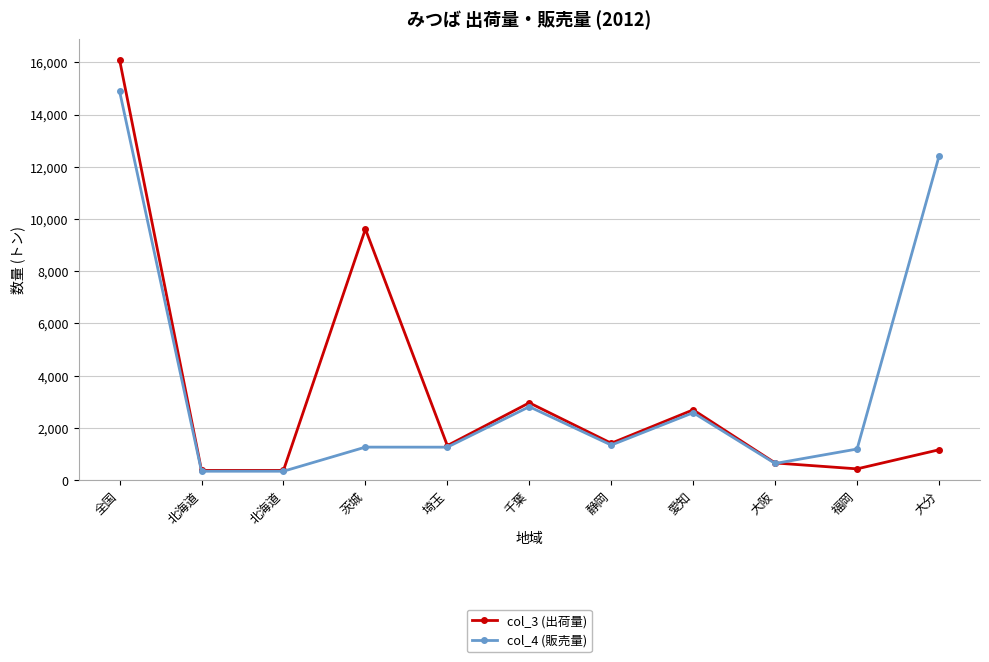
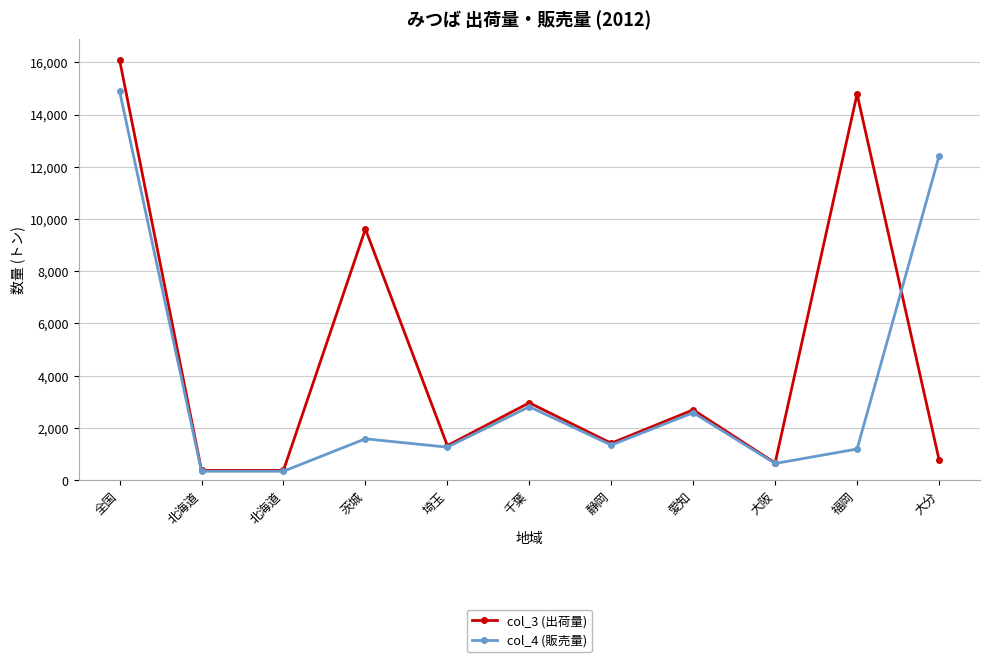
col_4 (販売量), 茨城: 1,300 -> 1,600
col_3 (出荷量), 福岡: 400 -> 14,800
col_3 (出荷量), 大分: 1,200 -> 800
